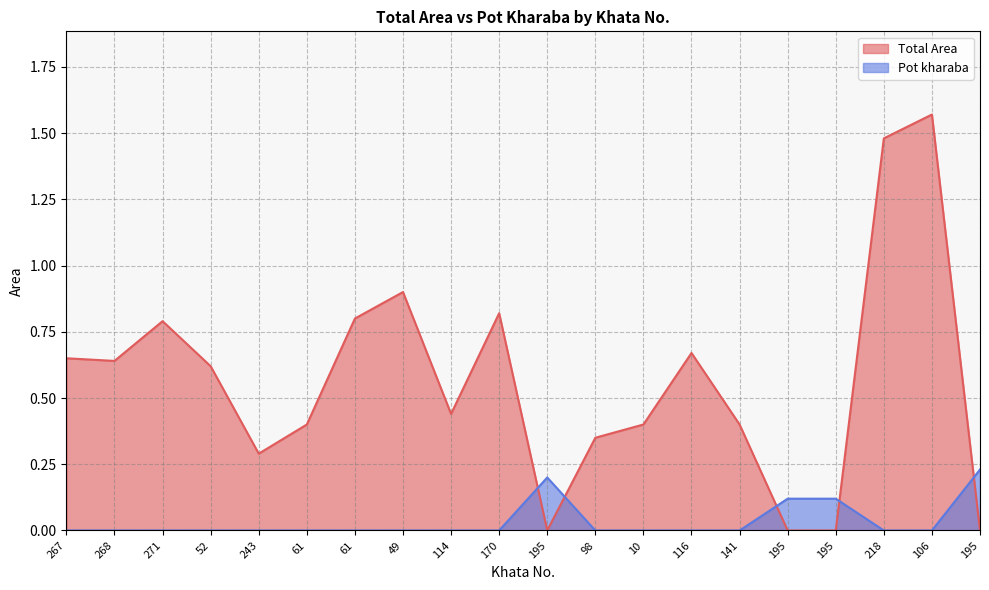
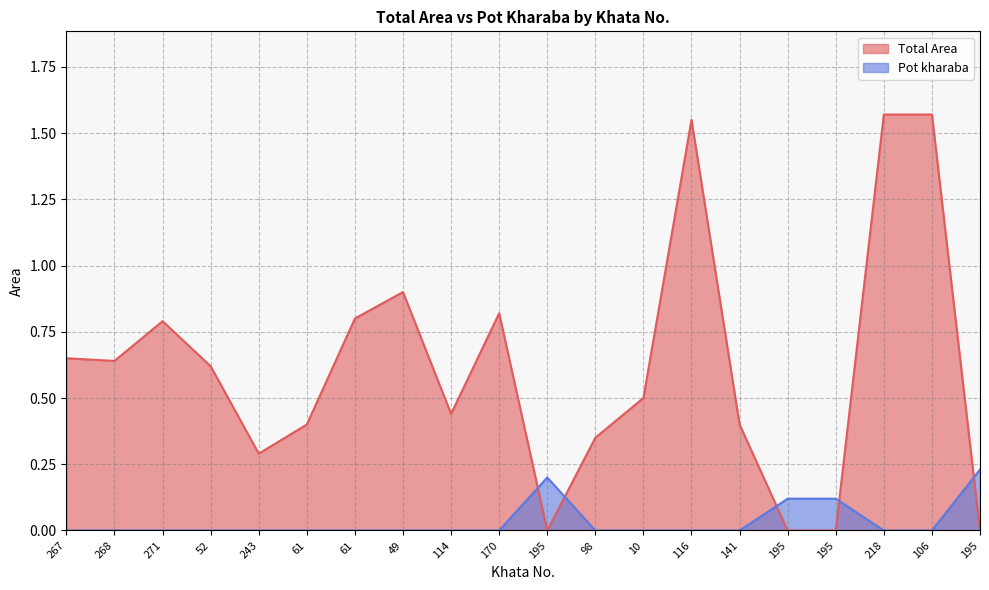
Total Area, 10: 0.4 -> 0.5
Total Area, 116: 0.67 -> 1.55
Total Area, 218: 1.48 -> 1.57
